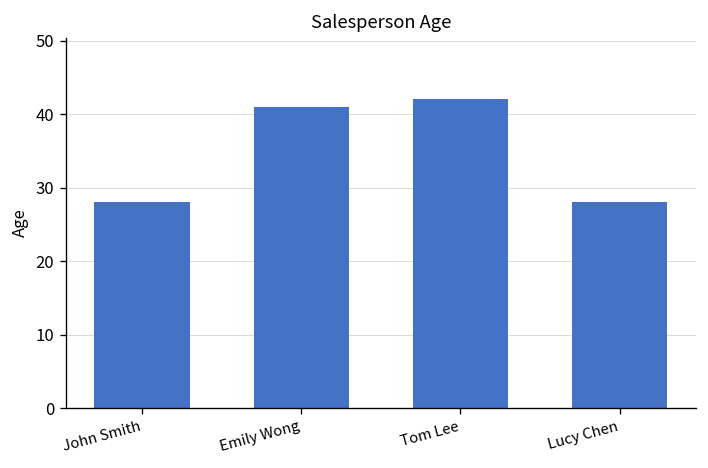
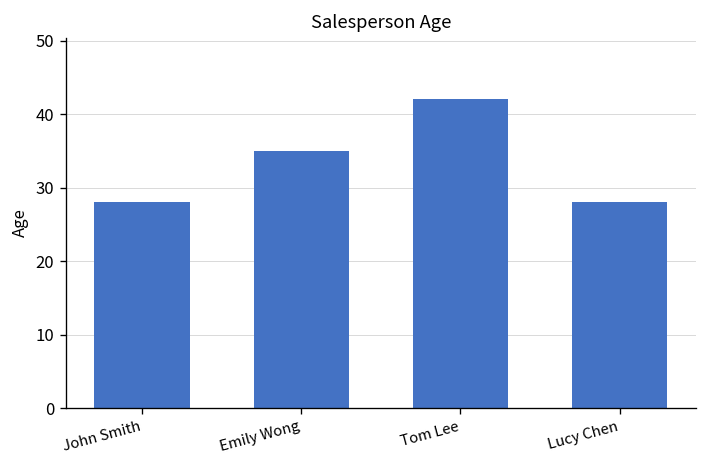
Emily Wong: 41 -> 35
